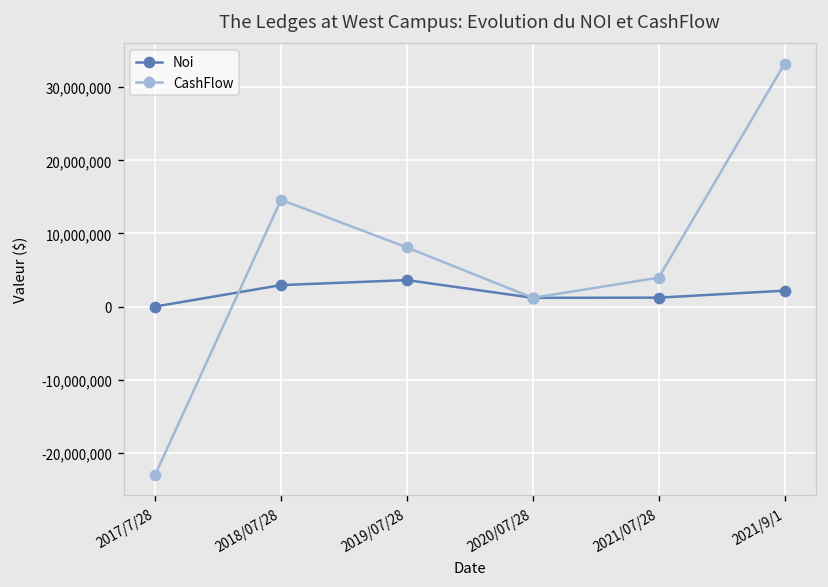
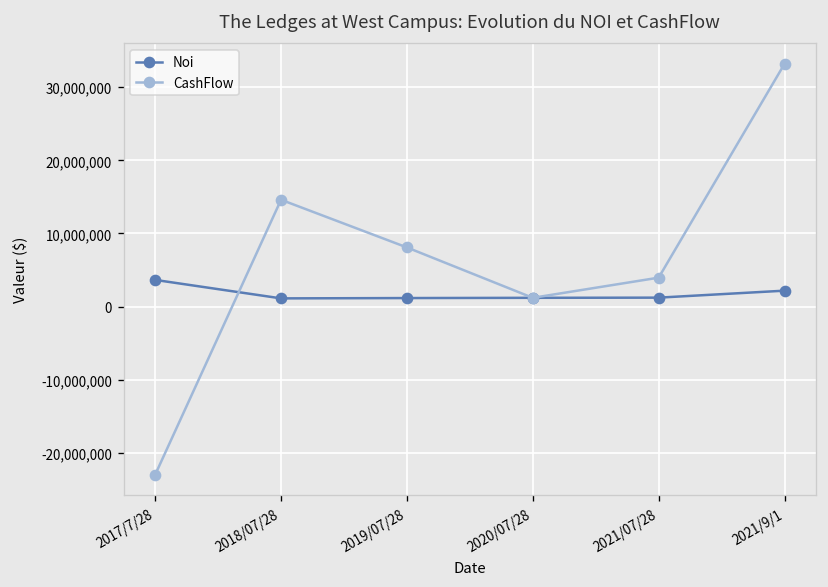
Noi, 2017/7/28: 0 -> 4,000,000
Noi, 2018/07/28: 3,000,000 -> 1,000,000
Noi, 2019/07/28: 4,000,000 -> 1,000,000
